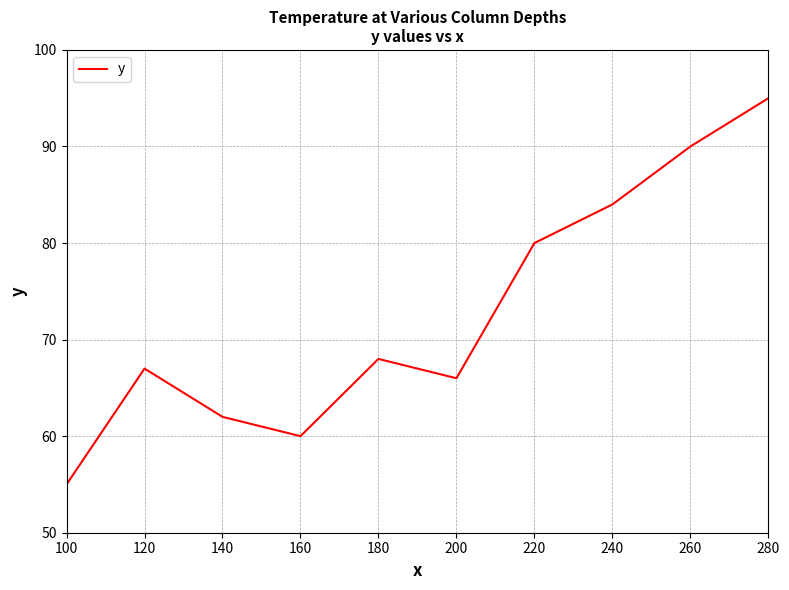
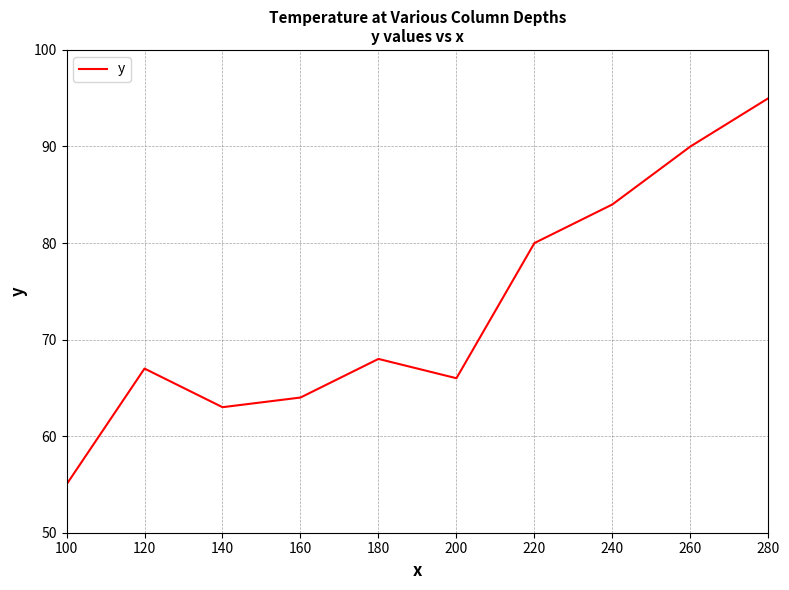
140: 62 -> 63
160: 60 -> 64
